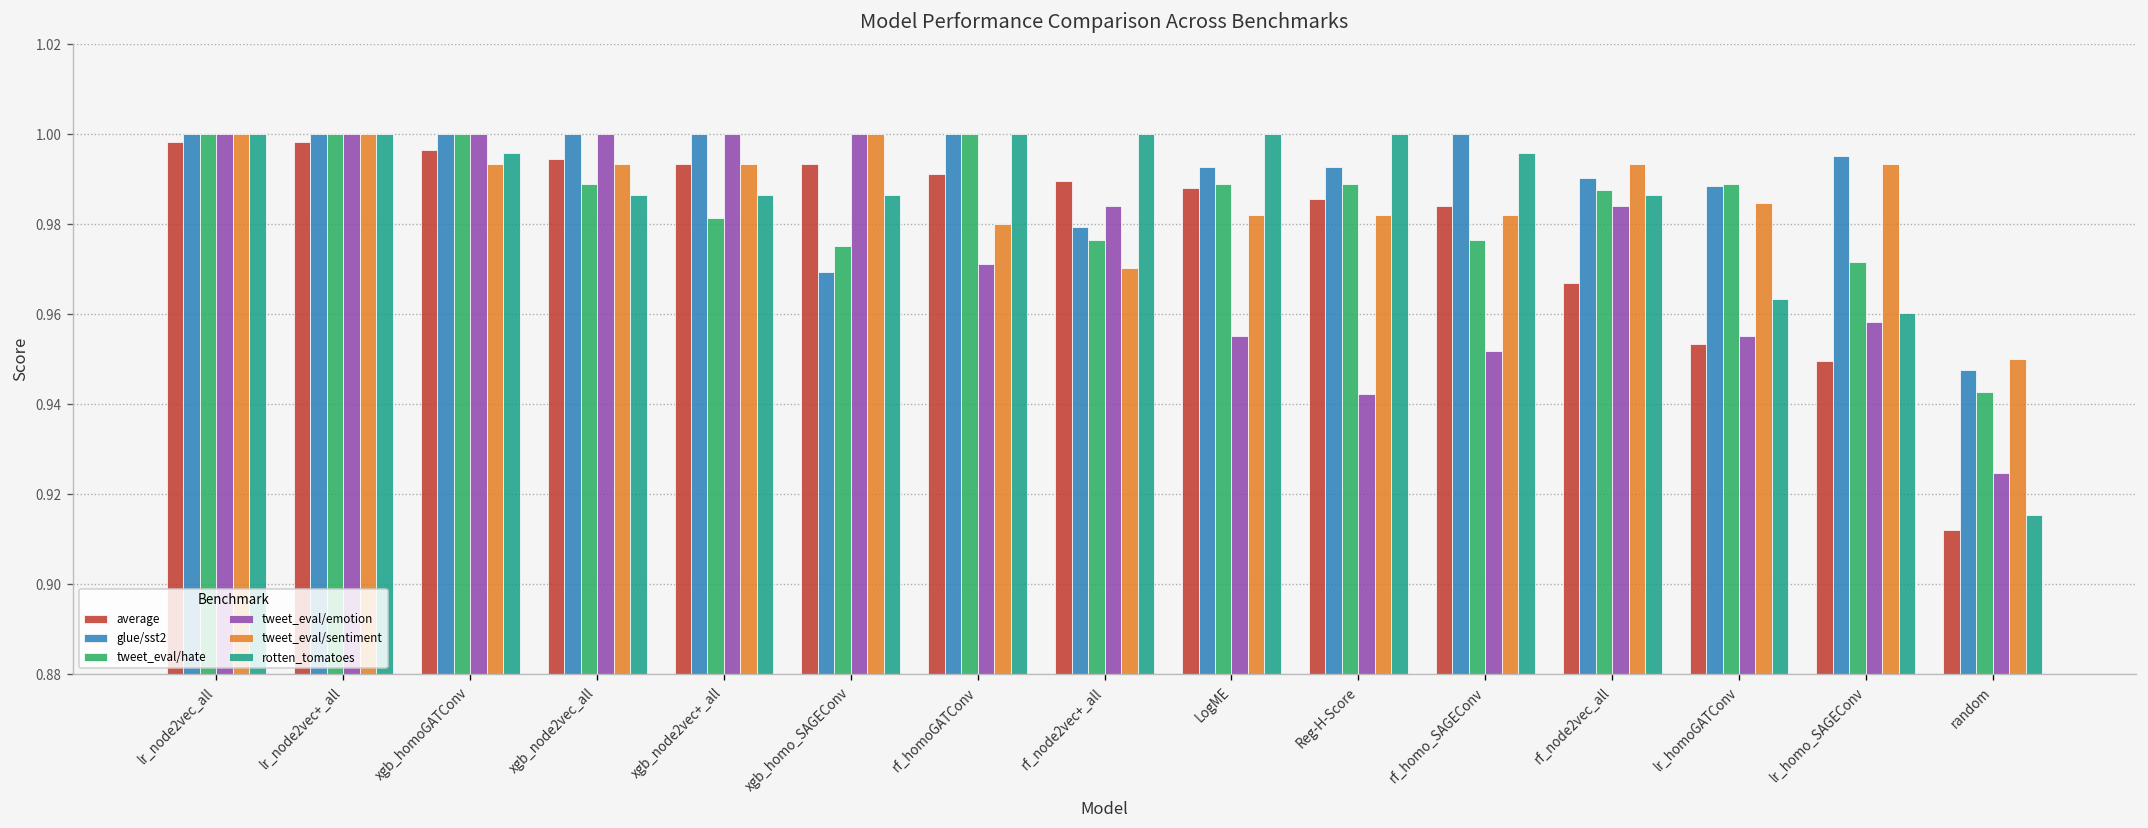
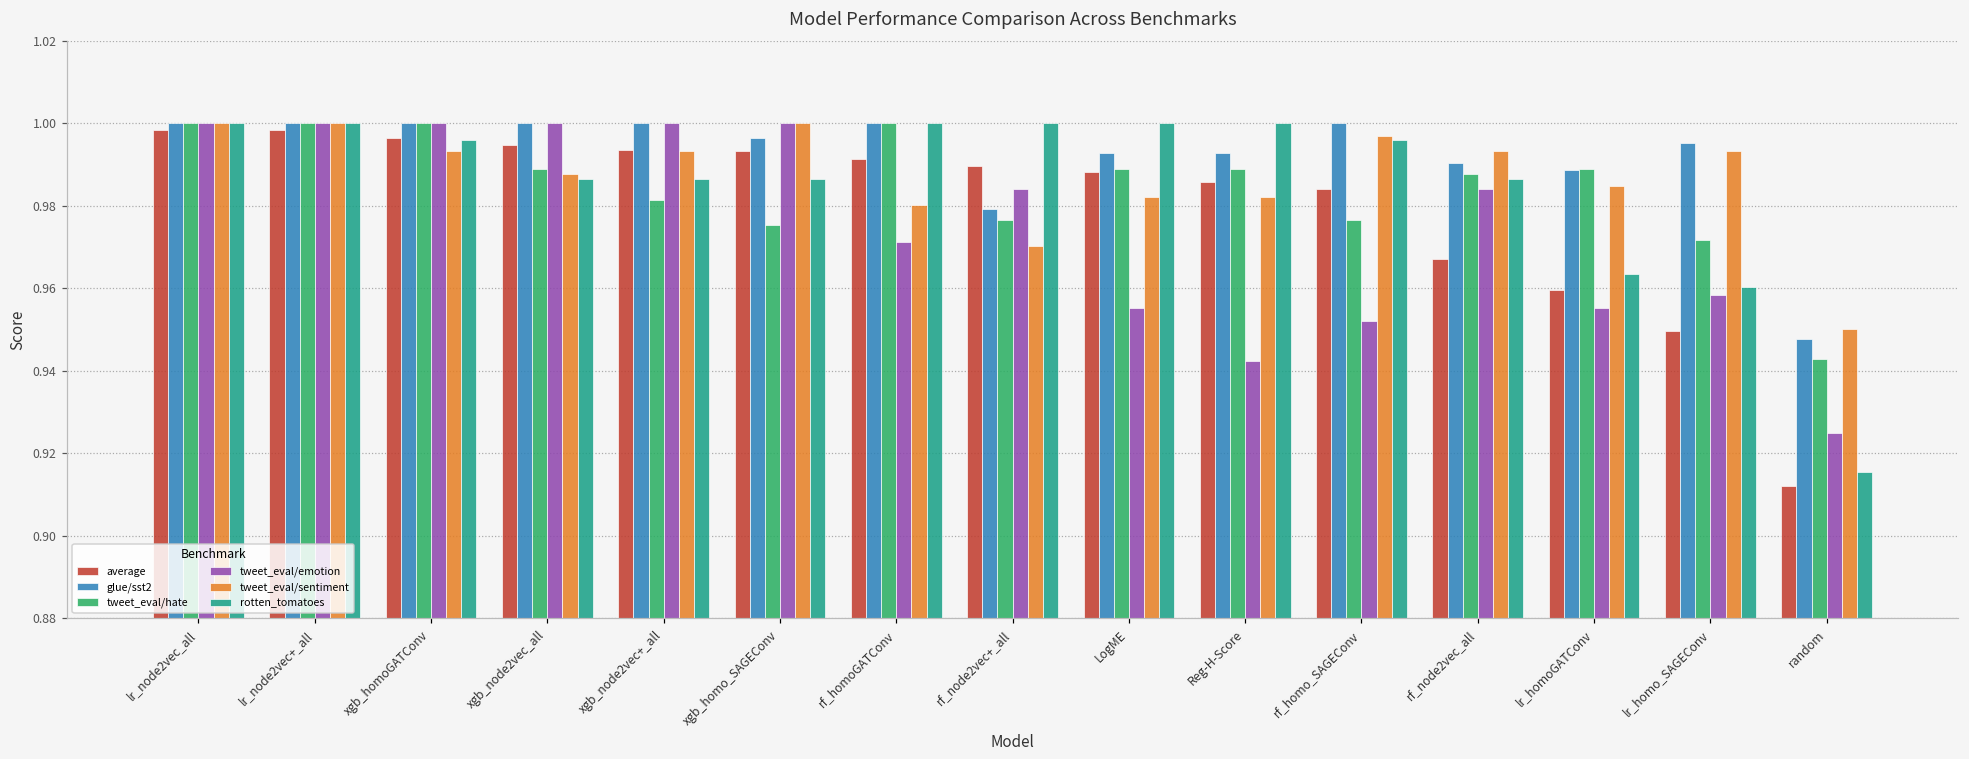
tweet_eval/sentiment, xgb_node2vec_all: 0.993 -> 0.988
glue/sst2, xgb_homo_SAGEConv: 0.969 -> 0.996
tweet_eval/sentiment, rf_homo_SAGEConv: 0.982 -> 0.997
average, lr_homoGATConv: 0.953 -> 0.960
